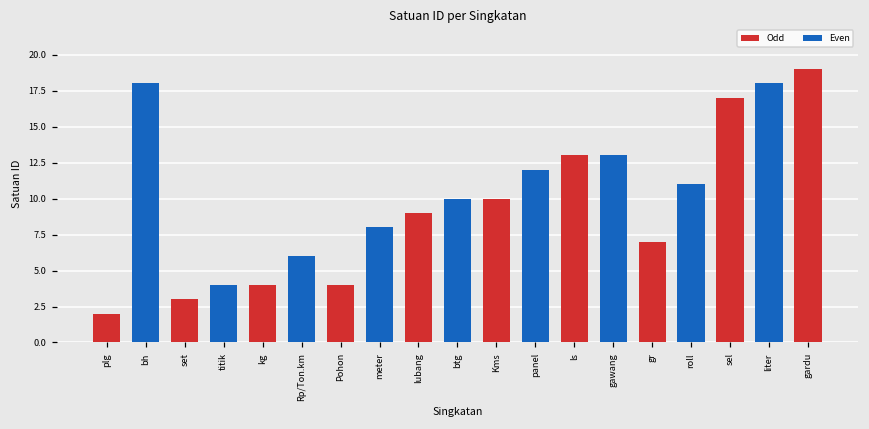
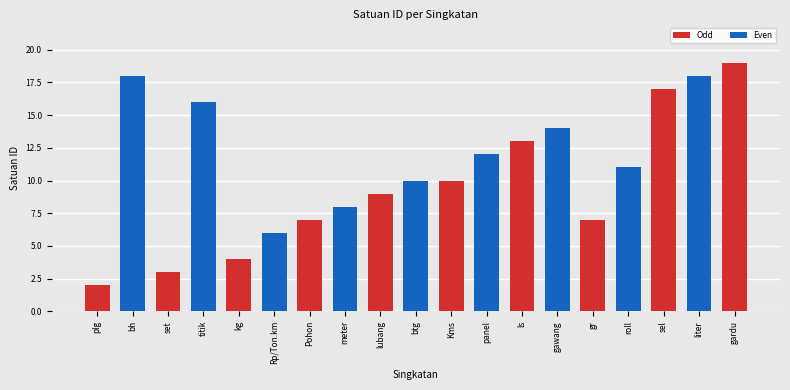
titik: 4 -> 16
Pohon: 4 -> 7
gawang: 13 -> 14
